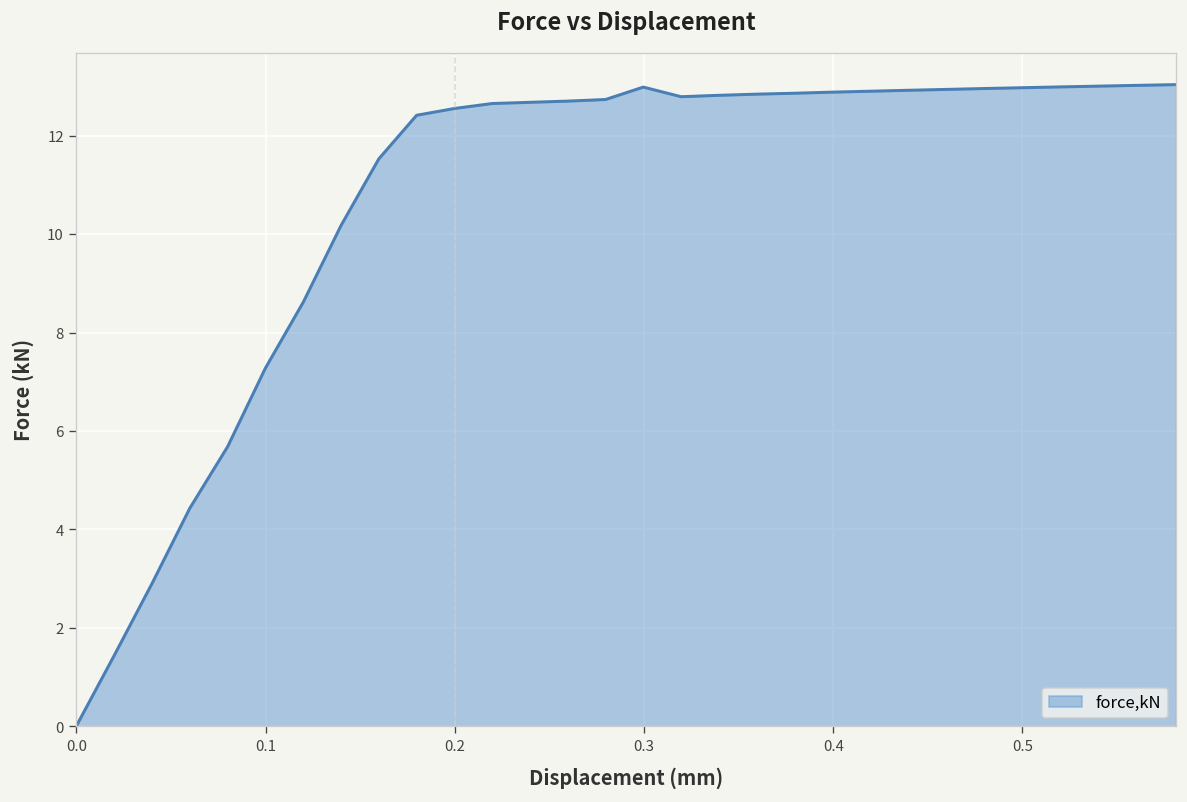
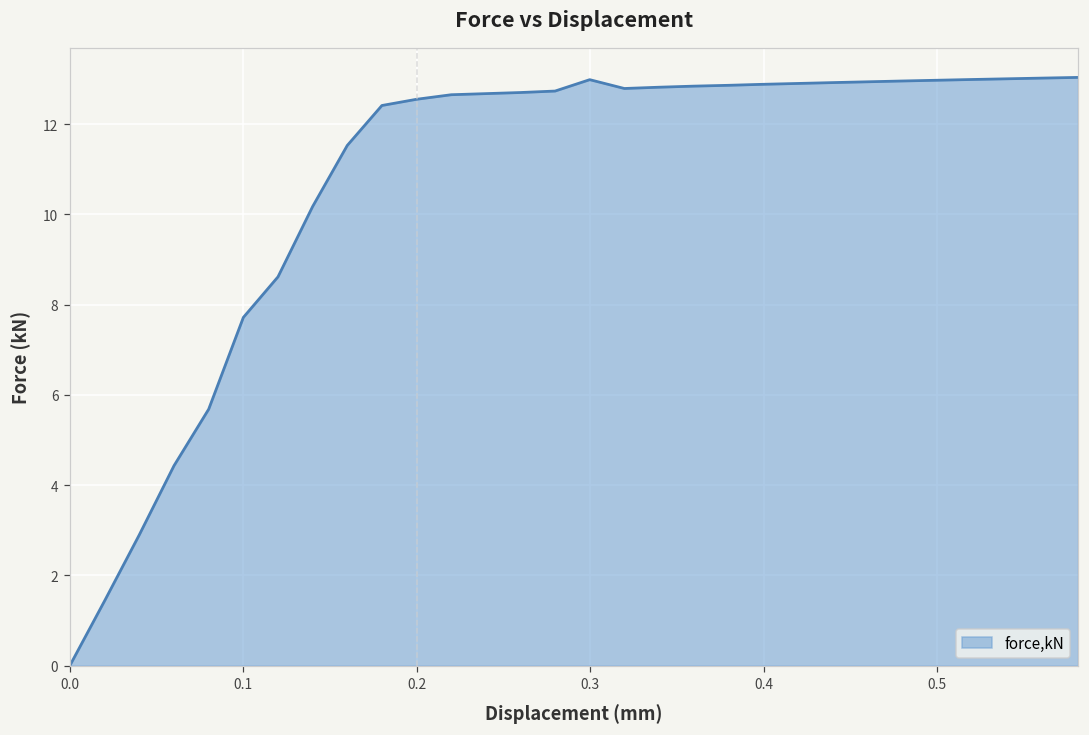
0.1: 7.3 -> 7.7
